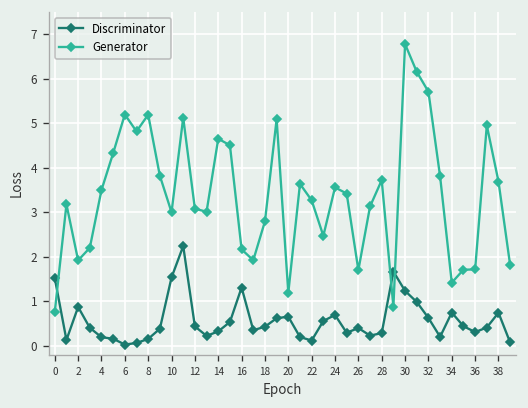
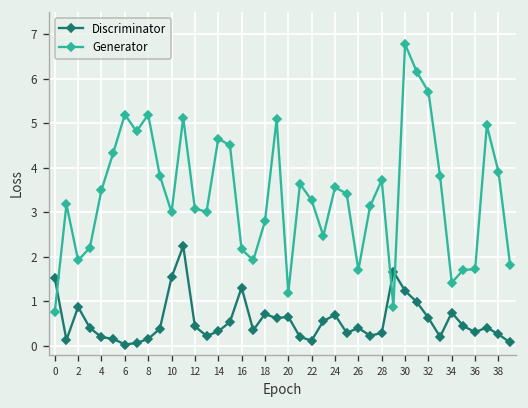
Discriminator, 18: 0.4 -> 0.7
Discriminator, 38: 0.7 -> 0.3
Generator, 38: 3.7 -> 3.9
